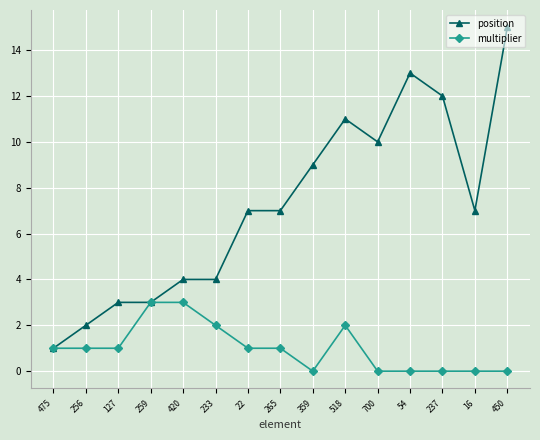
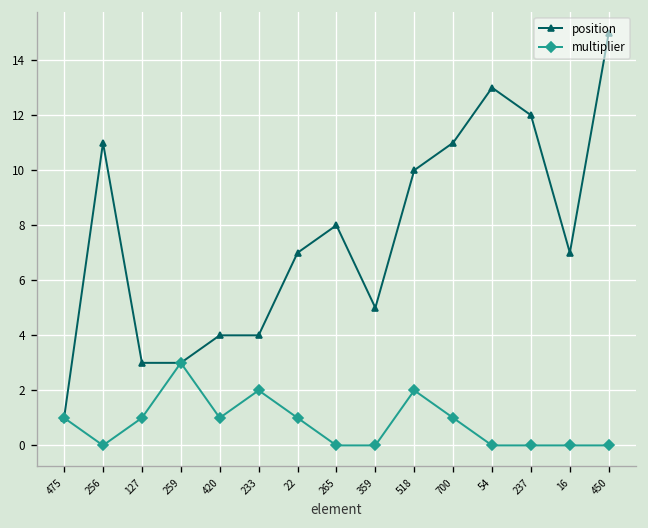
position, 256: 2 -> 11
multiplier, 256: 1 -> 0
multiplier, 420: 3 -> 1
position, 265: 7 -> 8
multiplier, 265: 1 -> 0
position, 359: 9 -> 5
position, 518: 11 -> 10
position, 700: 10 -> 11
multiplier, 700: 0 -> 1
